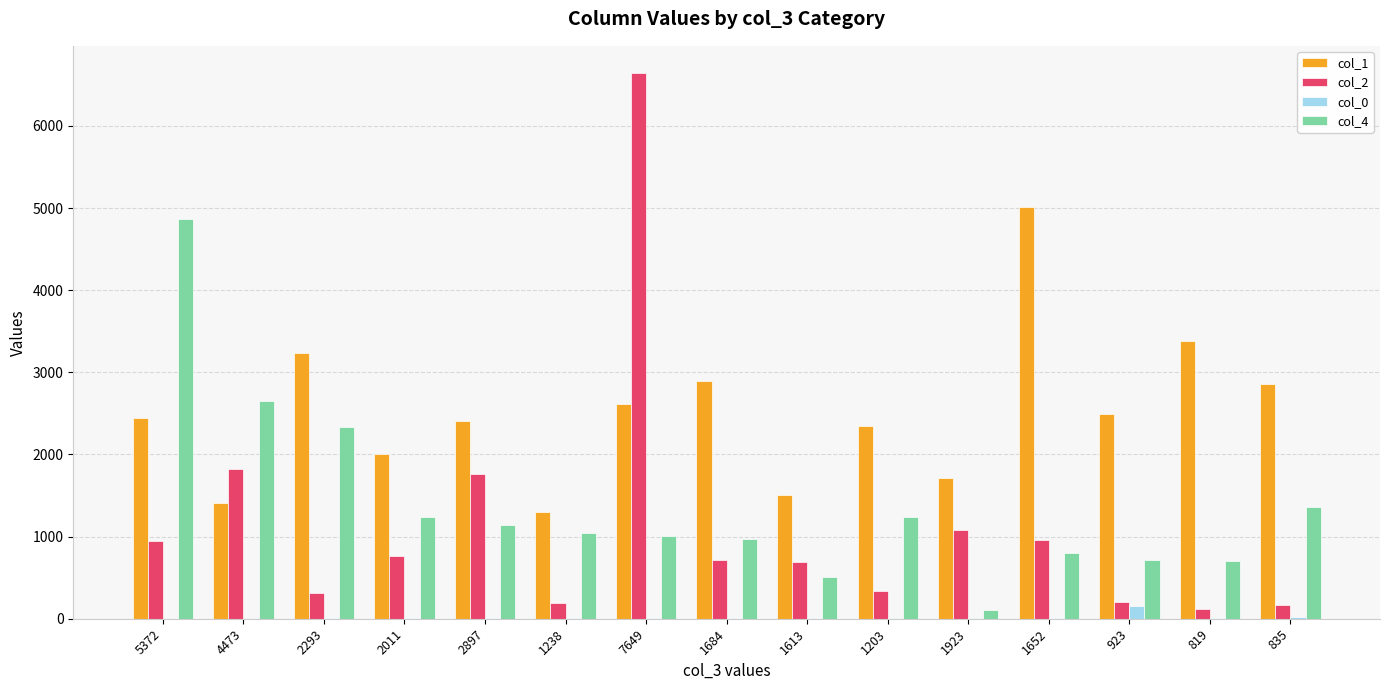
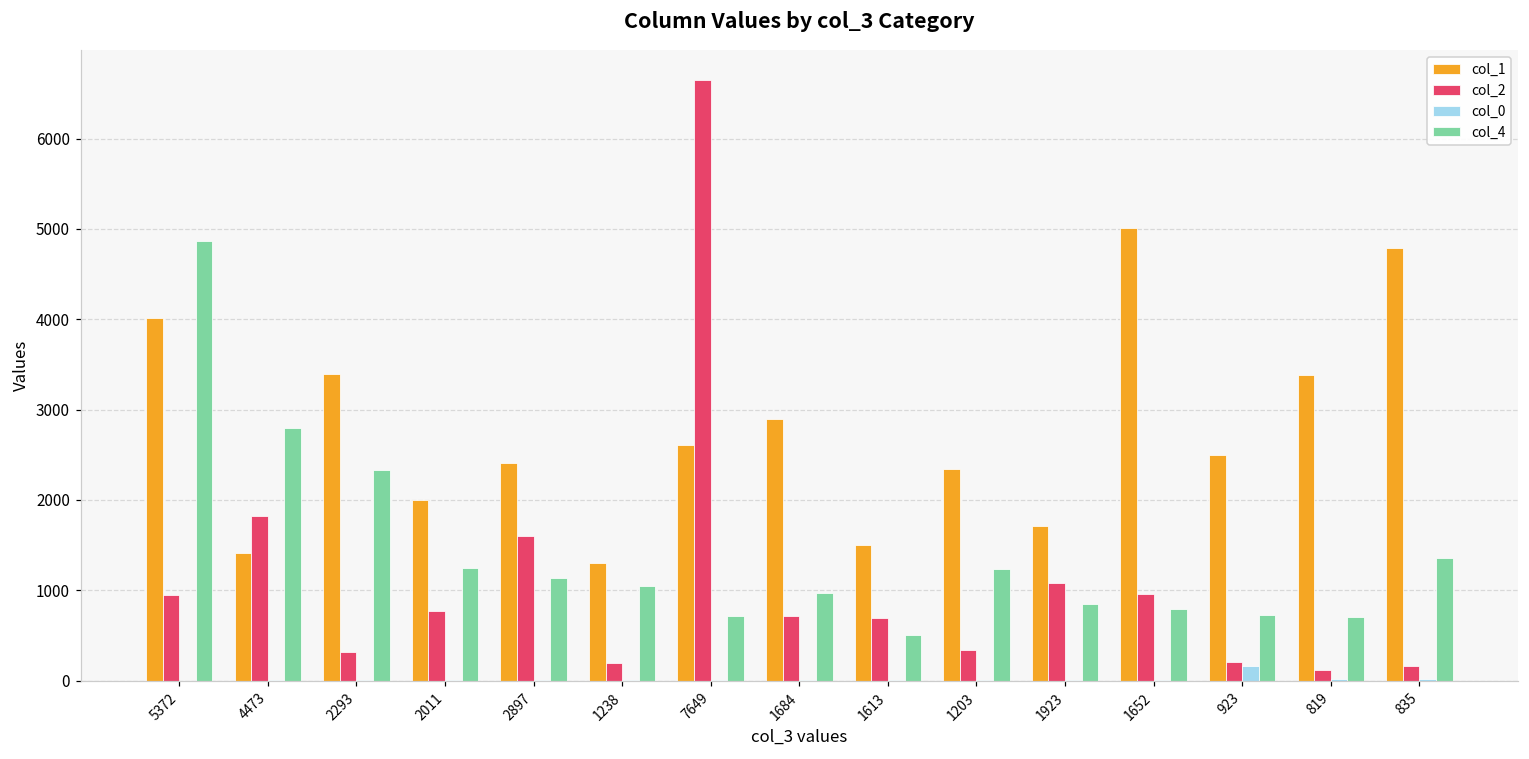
col_1, 5372: 2400 -> 4000
col_4, 4473: 2600 -> 2800
col_1, 2293: 3200 -> 3400
col_2, 2897: 1800 -> 1600
col_4, 7649: 1000 -> 700
col_4, 1923: 100 -> 800
col_1, 835: 2900 -> 4800
